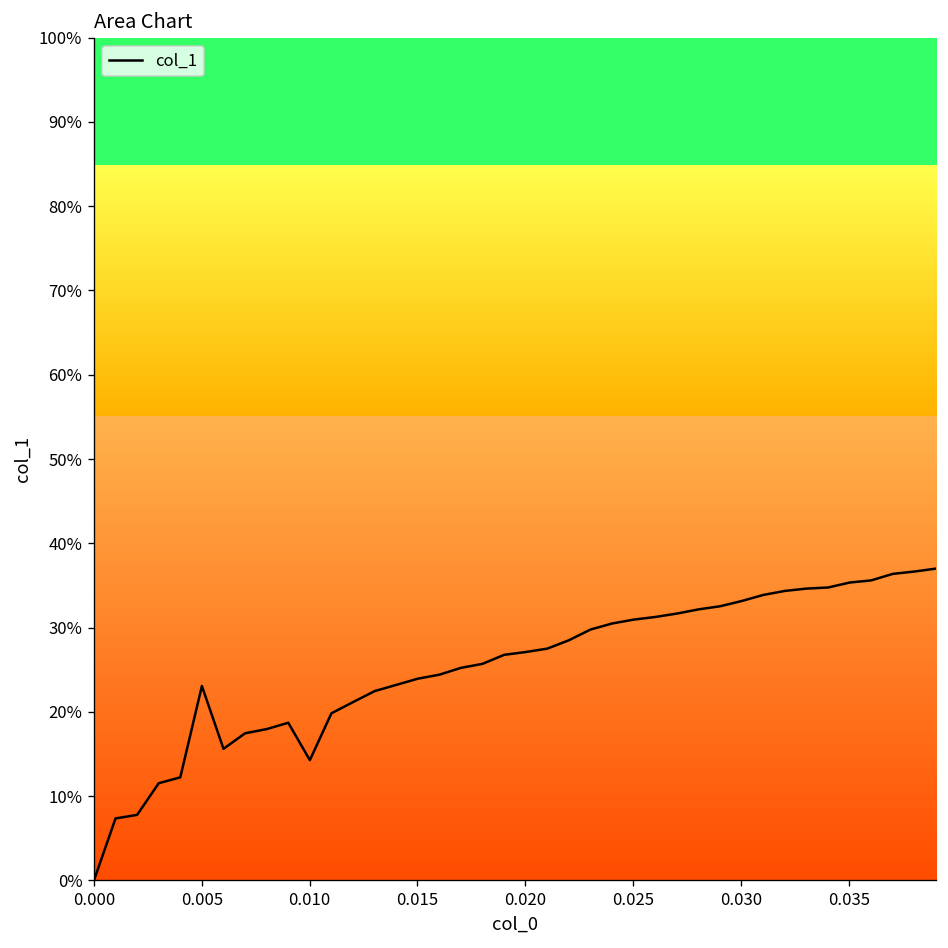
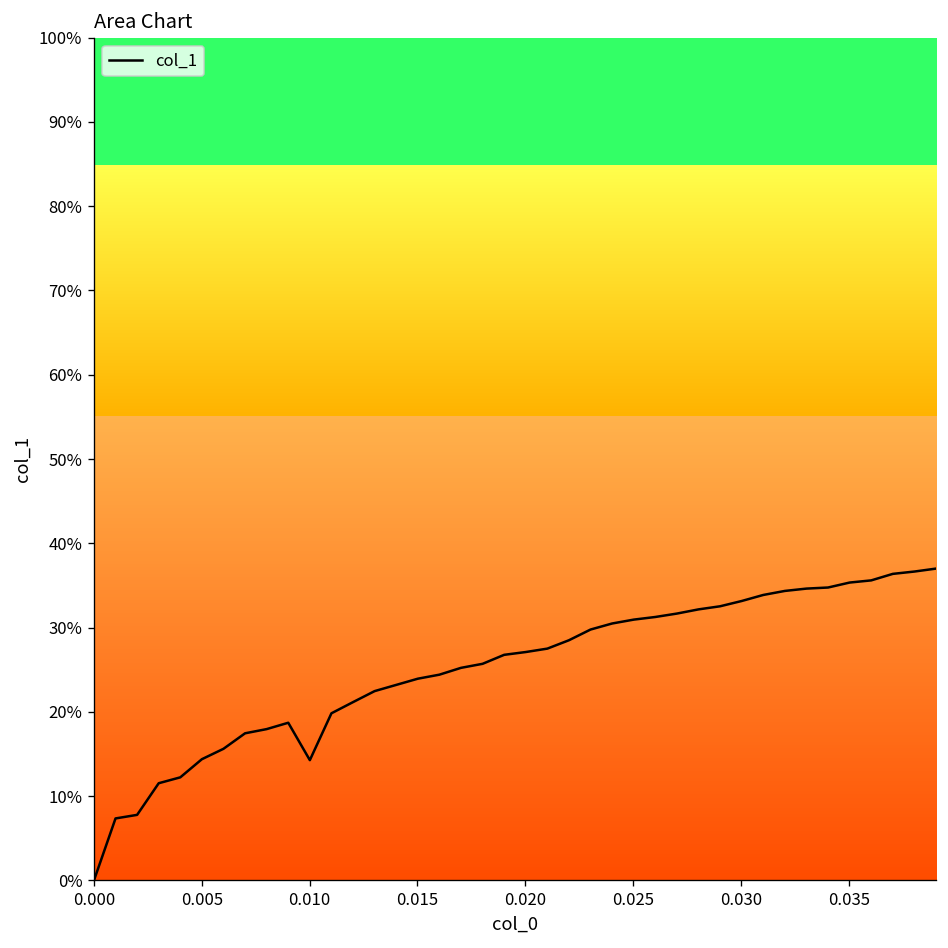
0.005: 23% -> 14%
